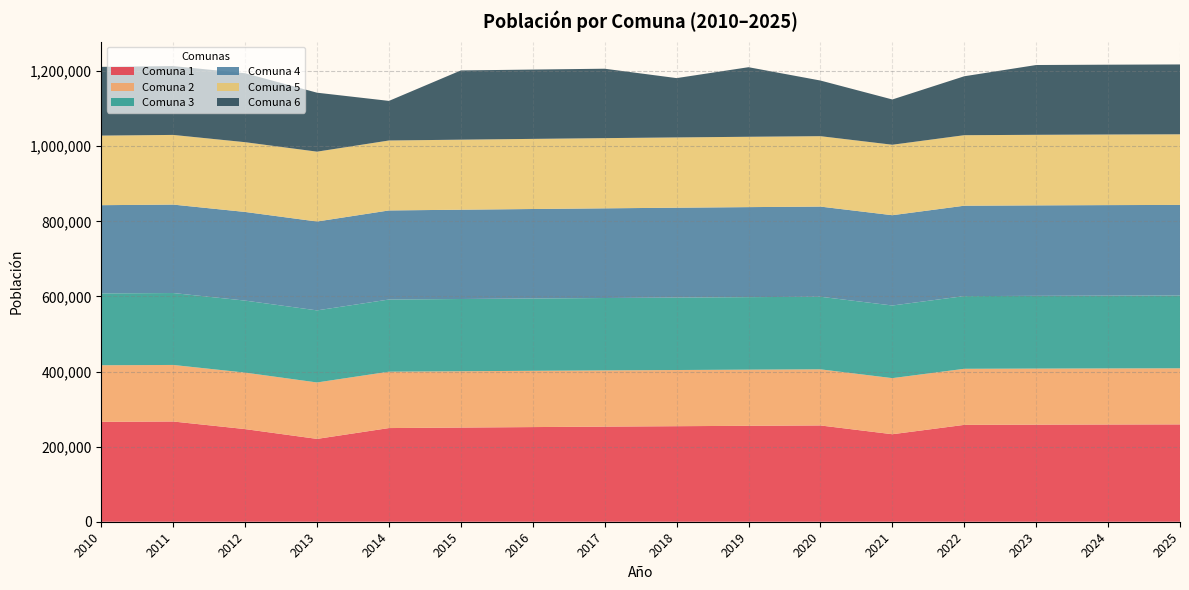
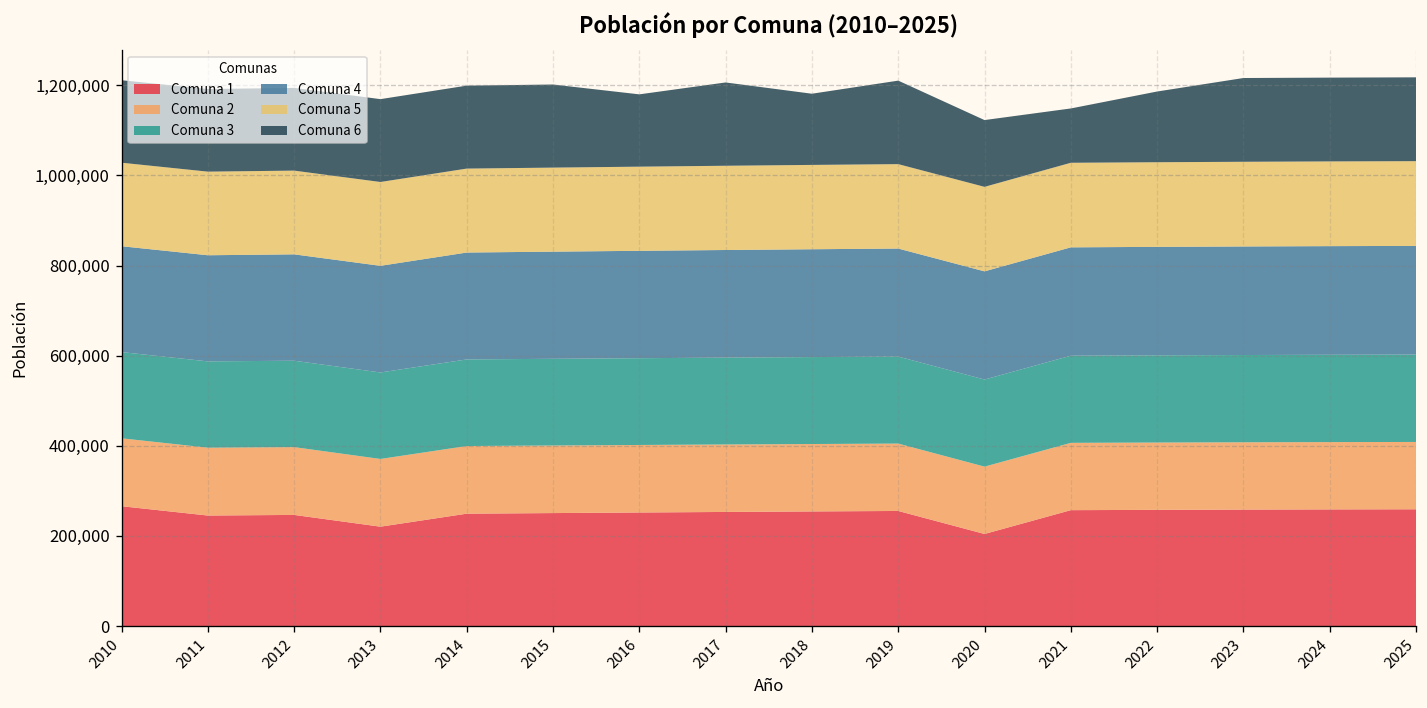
Comuna 1, 2011: 270,000 -> 250,000
Comuna 6, 2013: 160,000 -> 180,000
Comuna 6, 2014: 110,000 -> 180,000
Comuna 6, 2016: 180,000 -> 160,000
Comuna 1, 2020: 260,000 -> 200,000
Comuna 1, 2021: 230,000 -> 260,000
